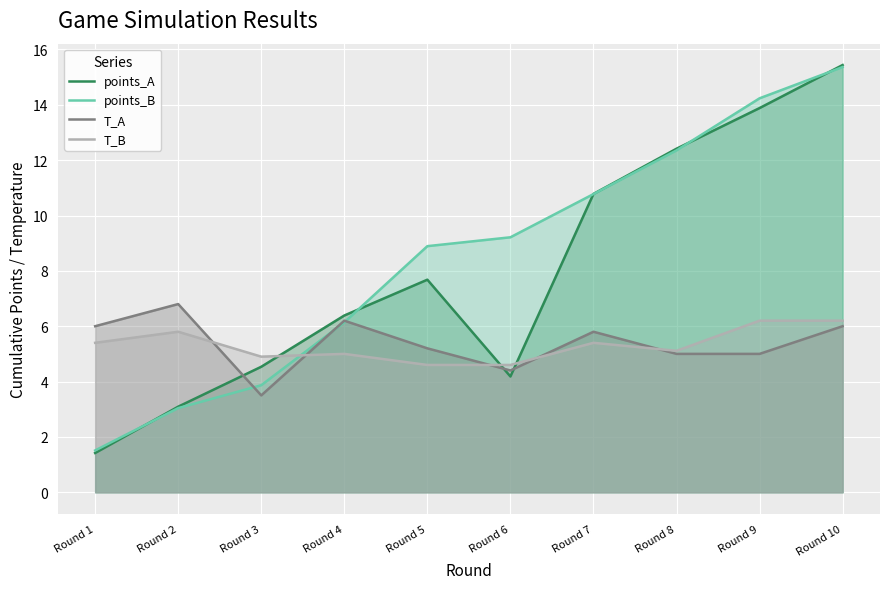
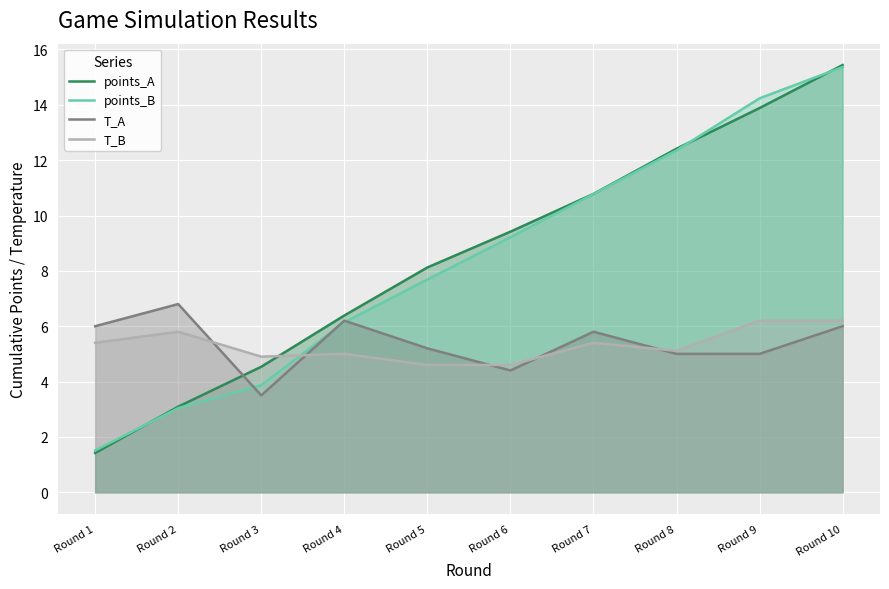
points_A, Round 5: 7.7 -> 8.1
points_B, Round 5: 8.9 -> 7.7
points_A, Round 6: 4.2 -> 9.4
